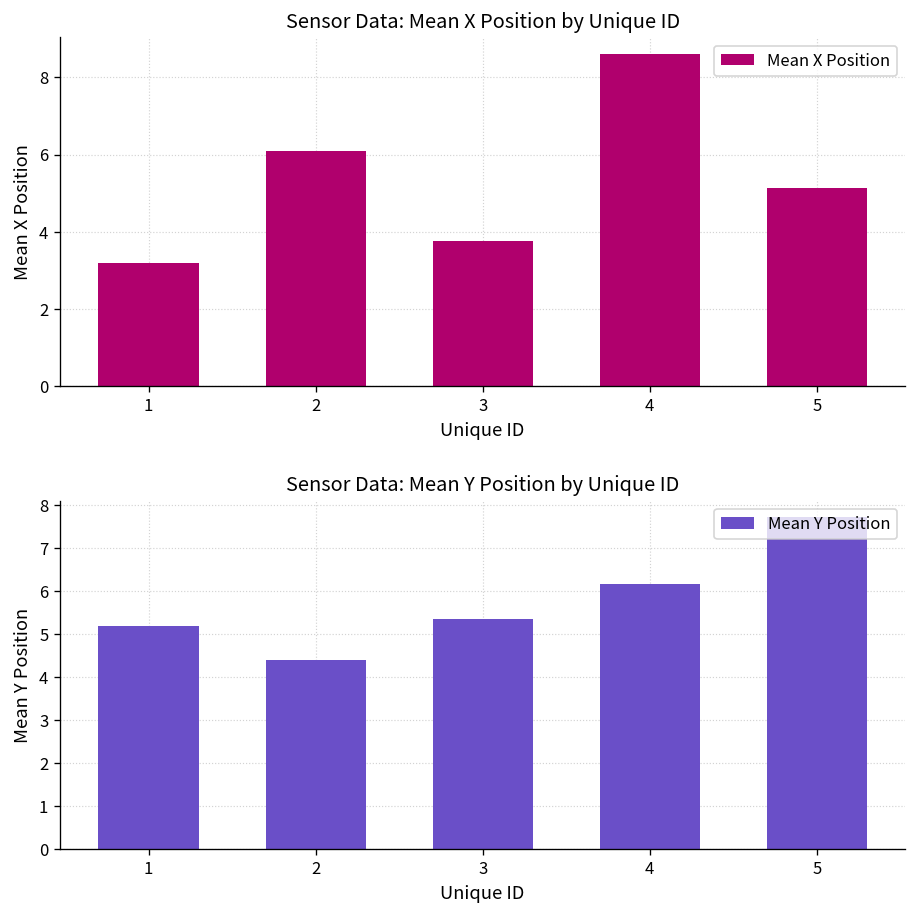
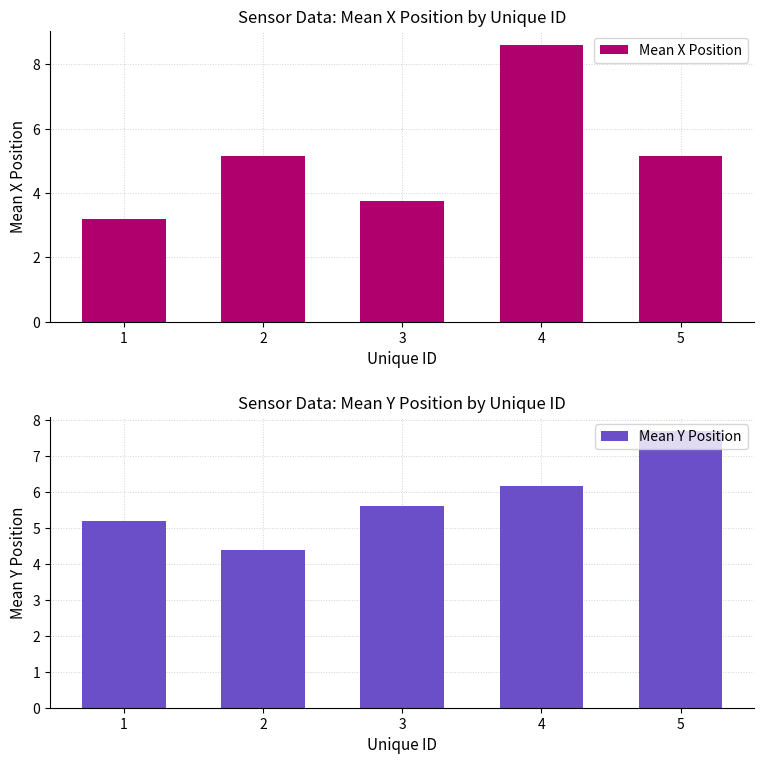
Sensor Data: Mean X Position by Unique ID, 2: 6.1 -> 5.1
Sensor Data: Mean Y Position by Unique ID, 3: 5.3 -> 5.6
